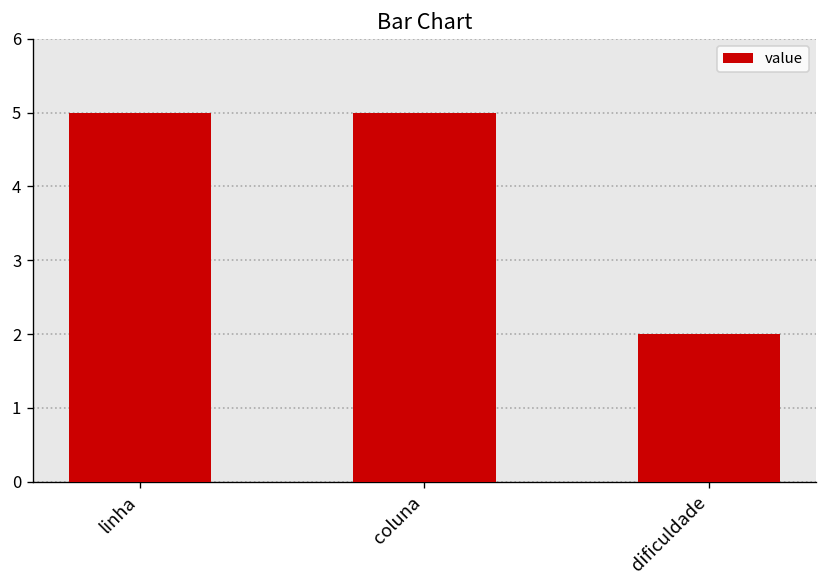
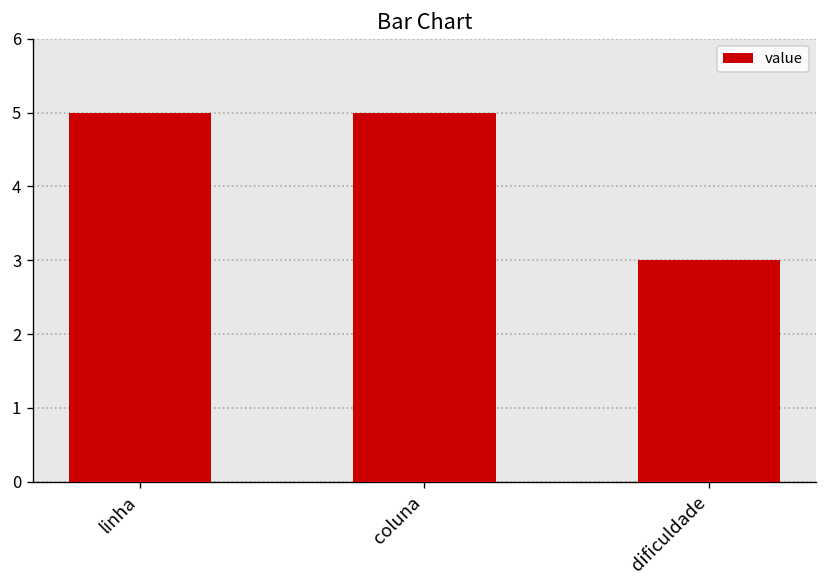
dificuldade: 2 -> 3
